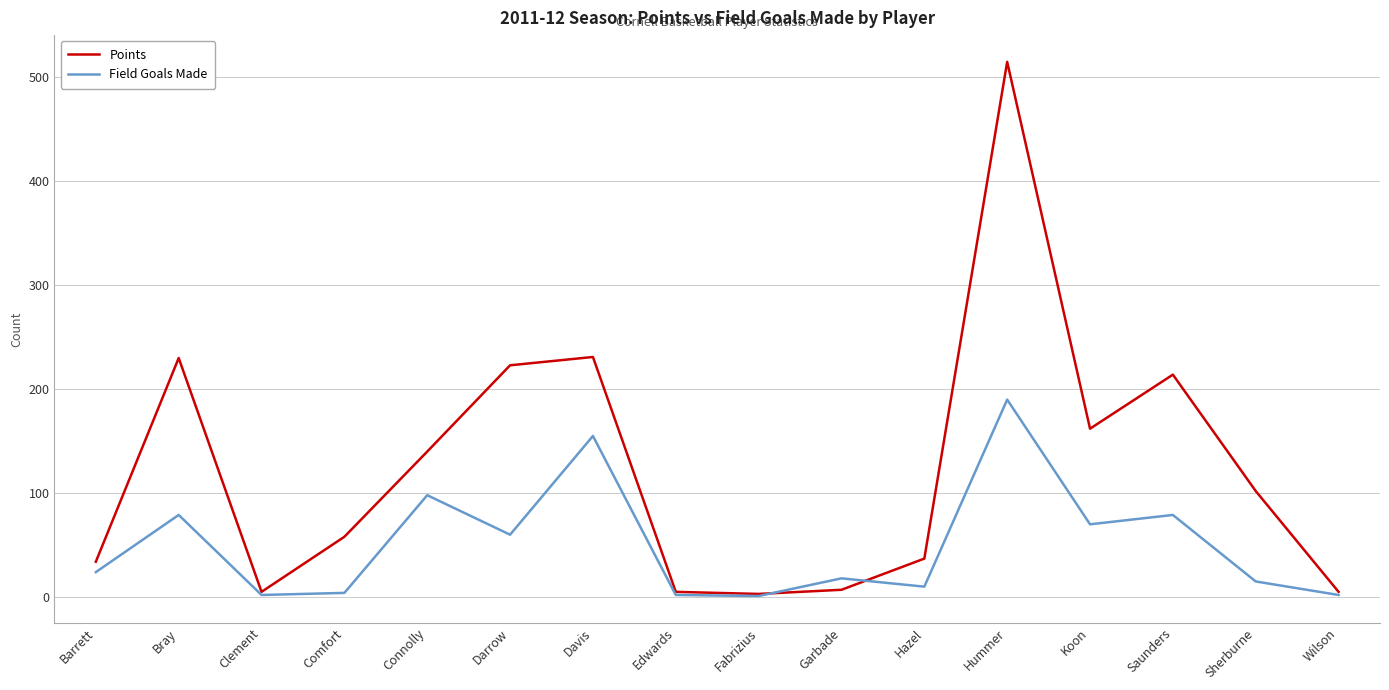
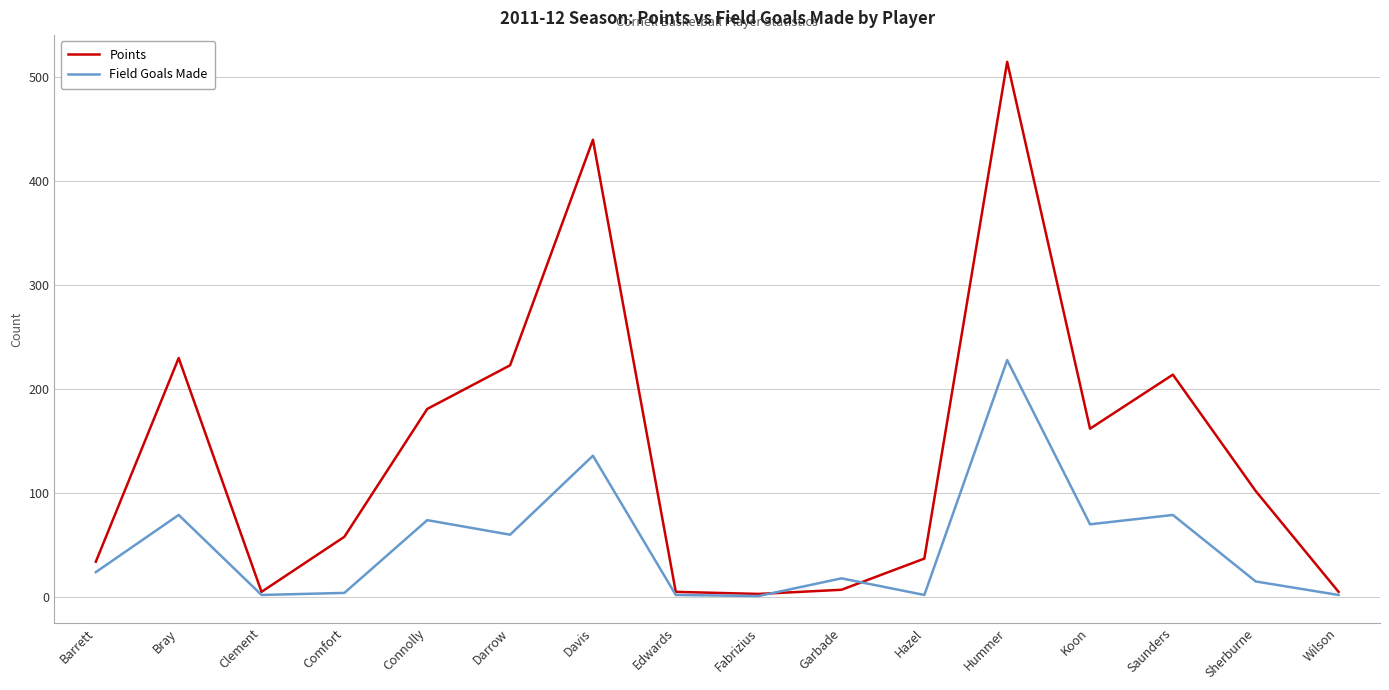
Points, Connolly: 140 -> 181
Field Goals Made, Connolly: 98 -> 74
Points, Davis: 231 -> 440
Field Goals Made, Davis: 155 -> 136
Field Goals Made, Hazel: 10 -> 2
Field Goals Made, Hummer: 190 -> 228
